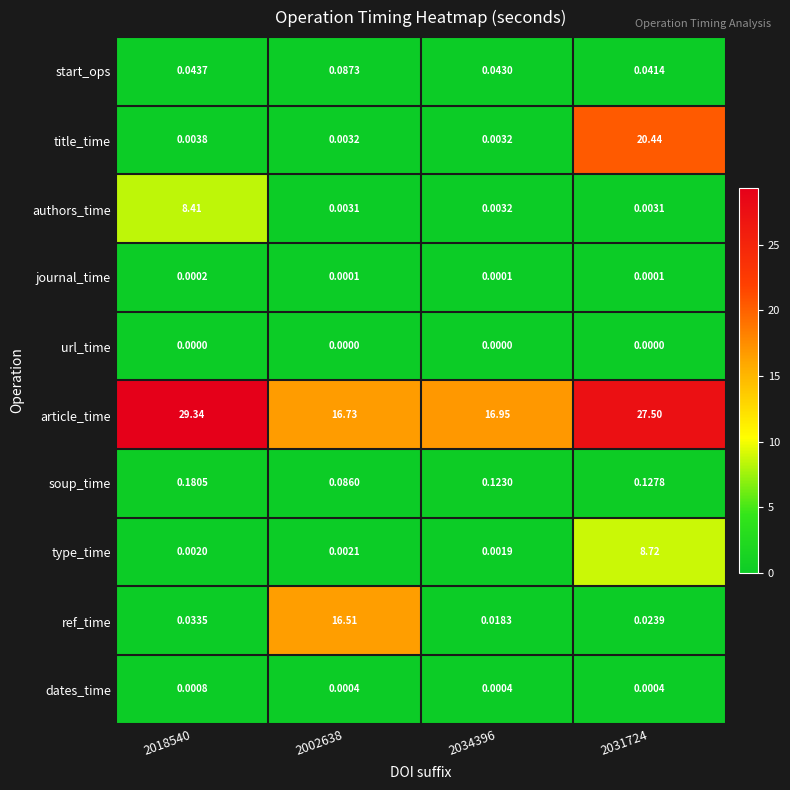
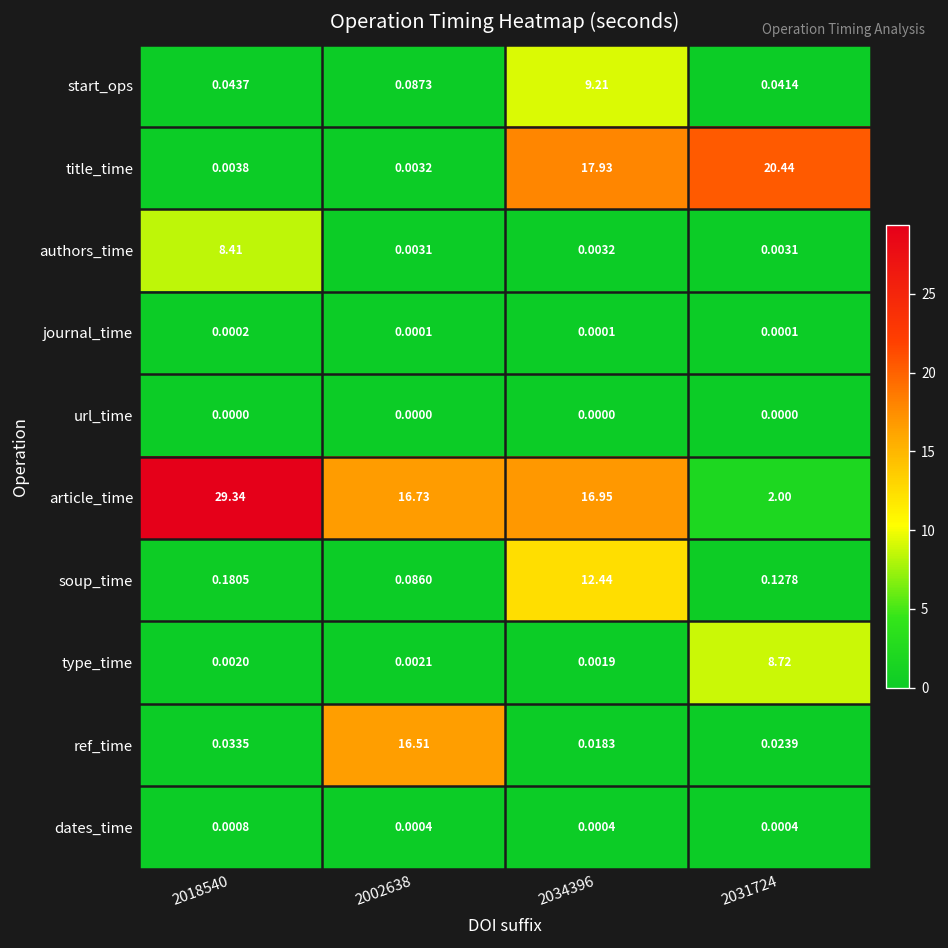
start_ops, 2034396: 0.0430 -> 9.21
title_time, 2034396: 0.0032 -> 17.93
article_time, 2031724: 27.50 -> 2.00
soup_time, 2034396: 0.1230 -> 12.44
